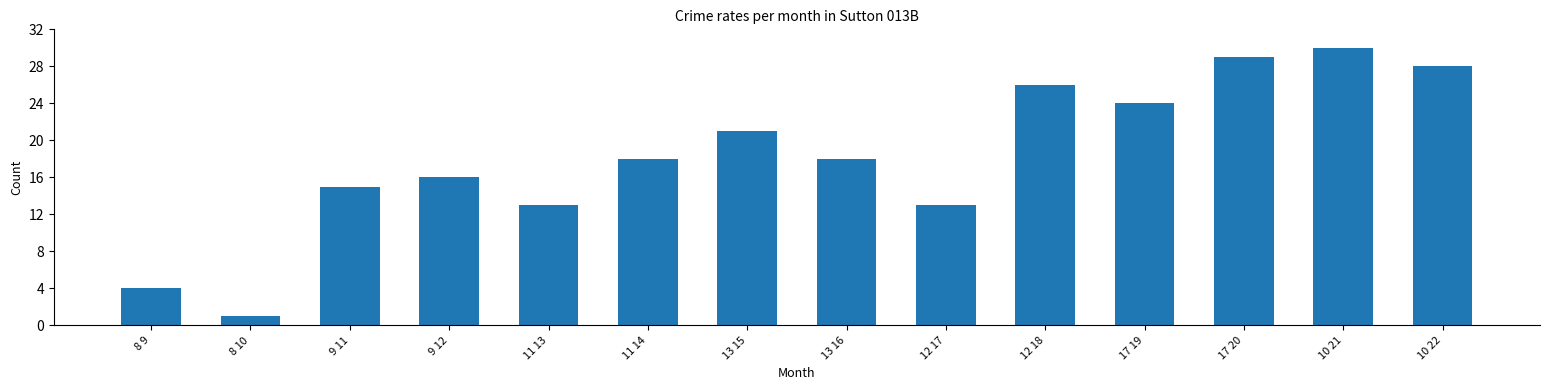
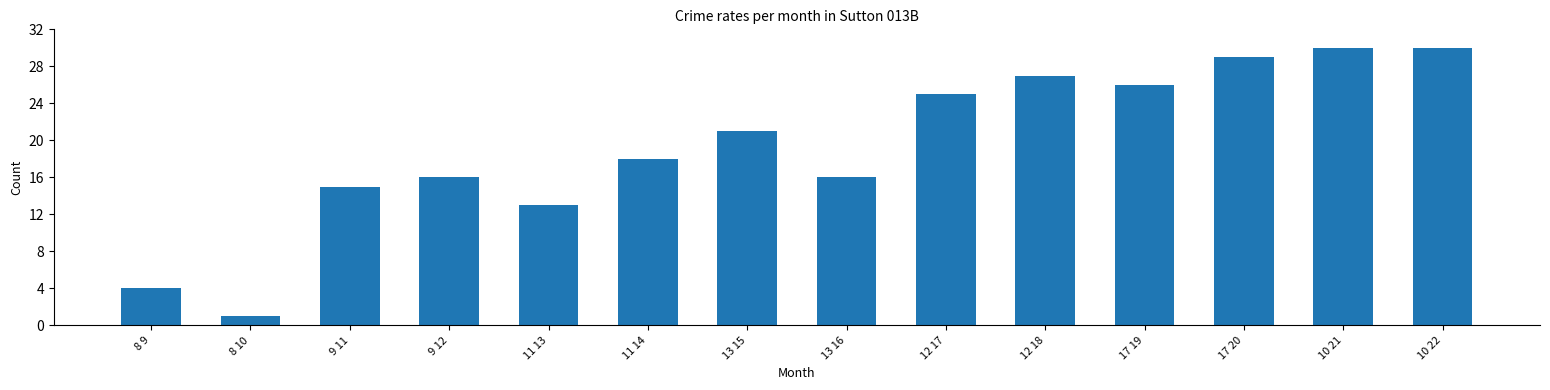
13 16: 18 -> 16
12 17: 13 -> 25
12 18: 26 -> 27
17 19: 24 -> 26
10 22: 28 -> 30
